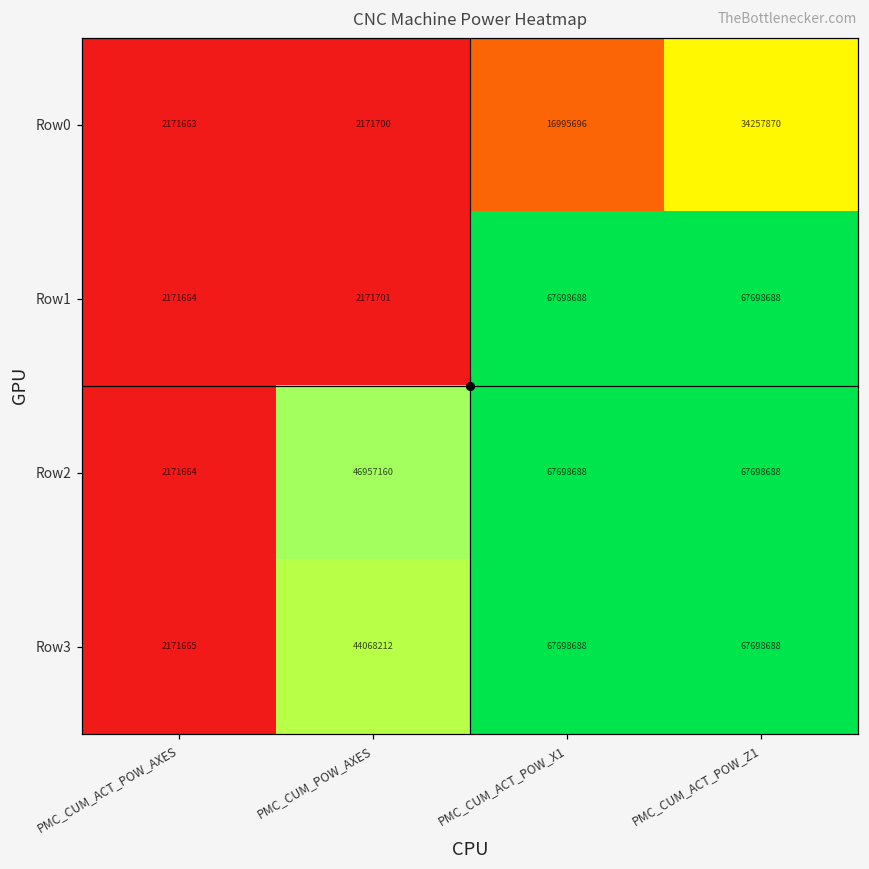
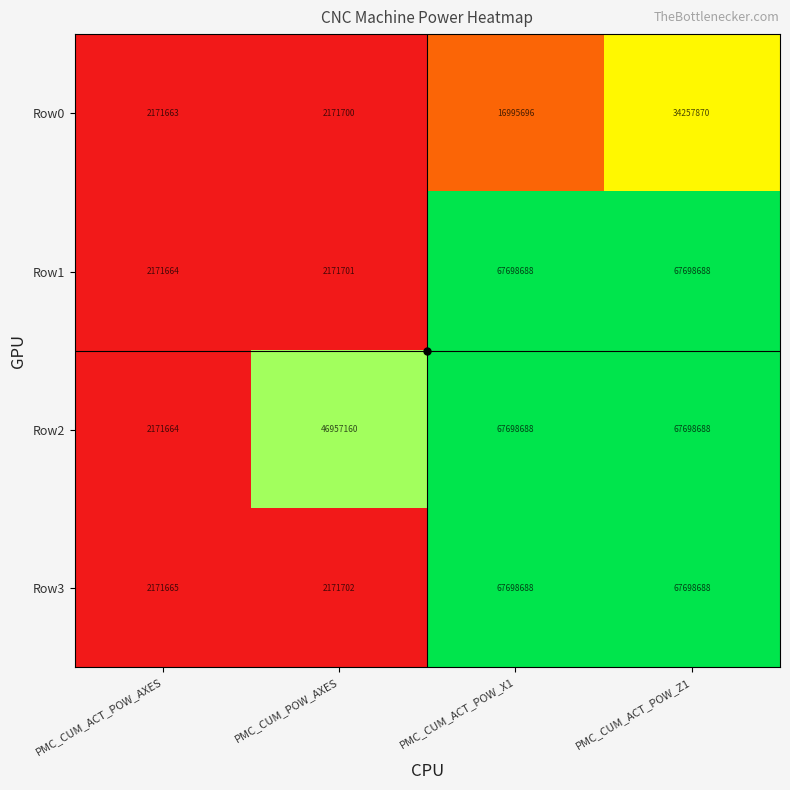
Row3, PMC_CUM_POW_AXES: 44068212 -> 2171702
